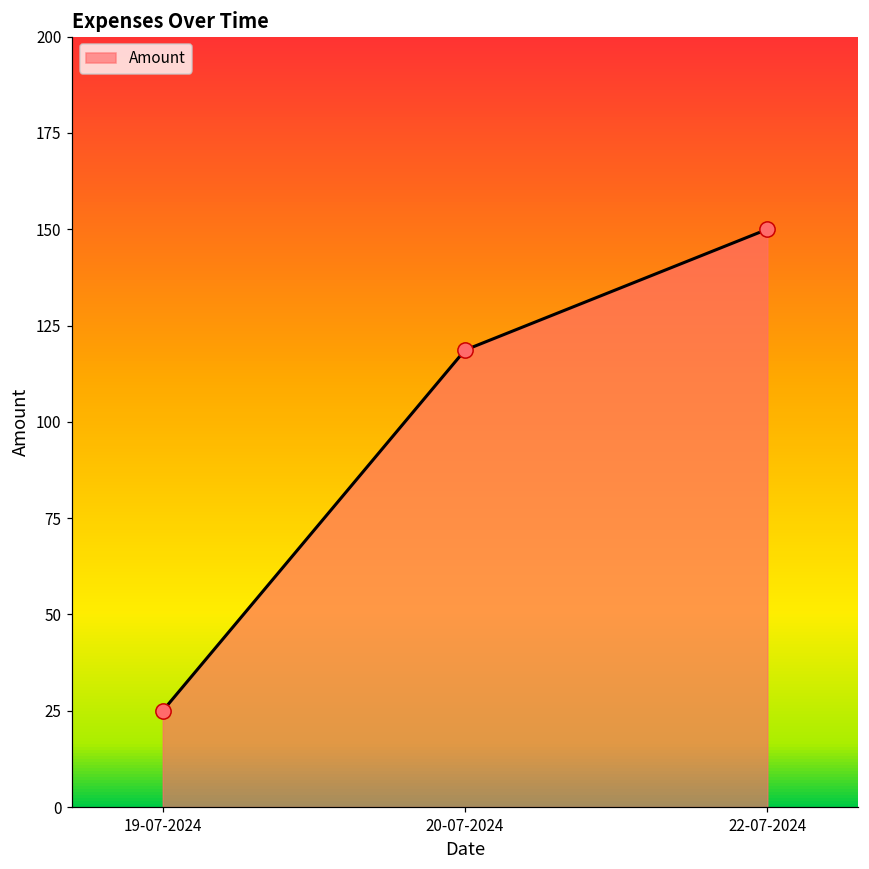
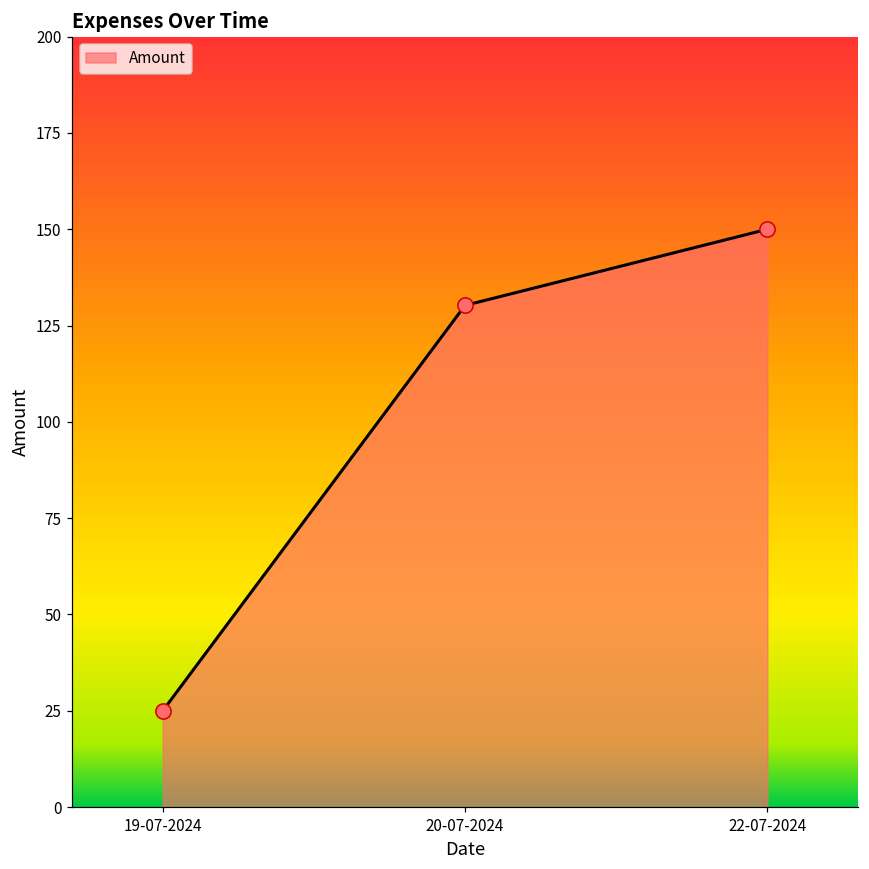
20-07-2024: 119 -> 130
